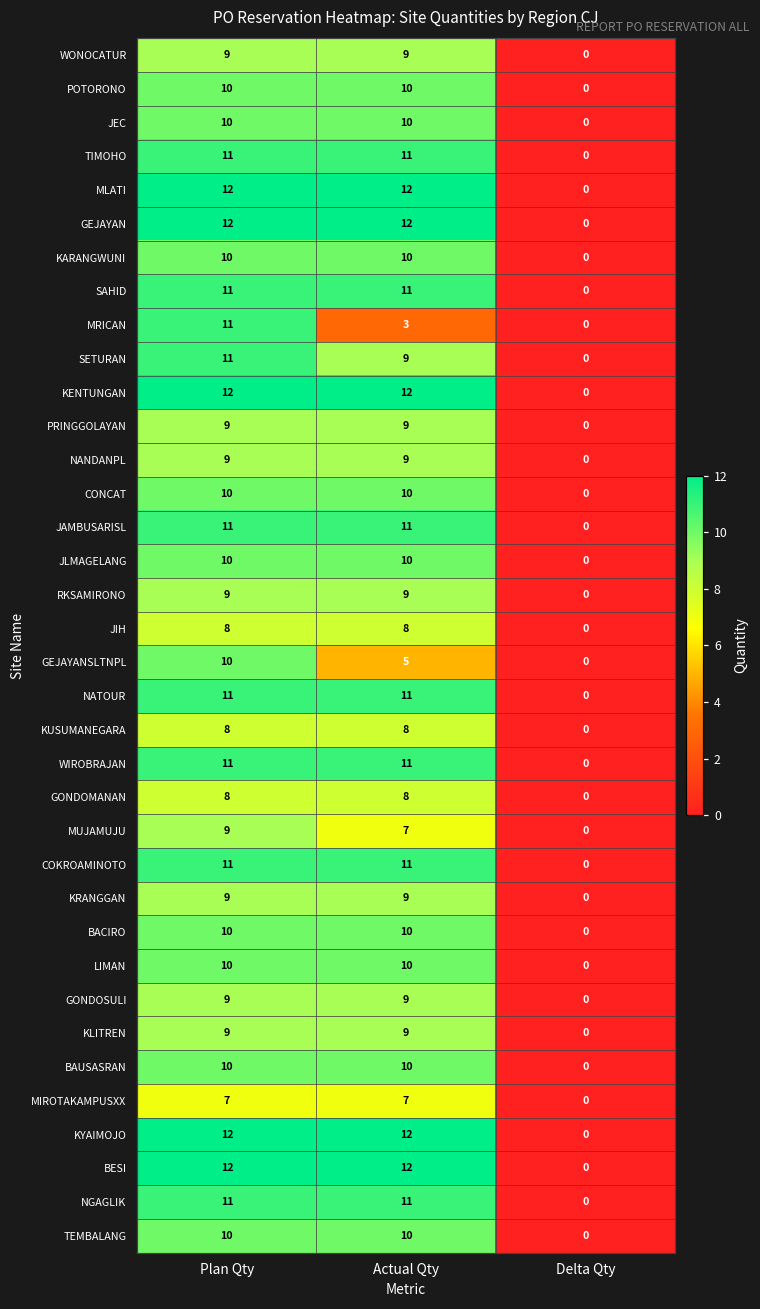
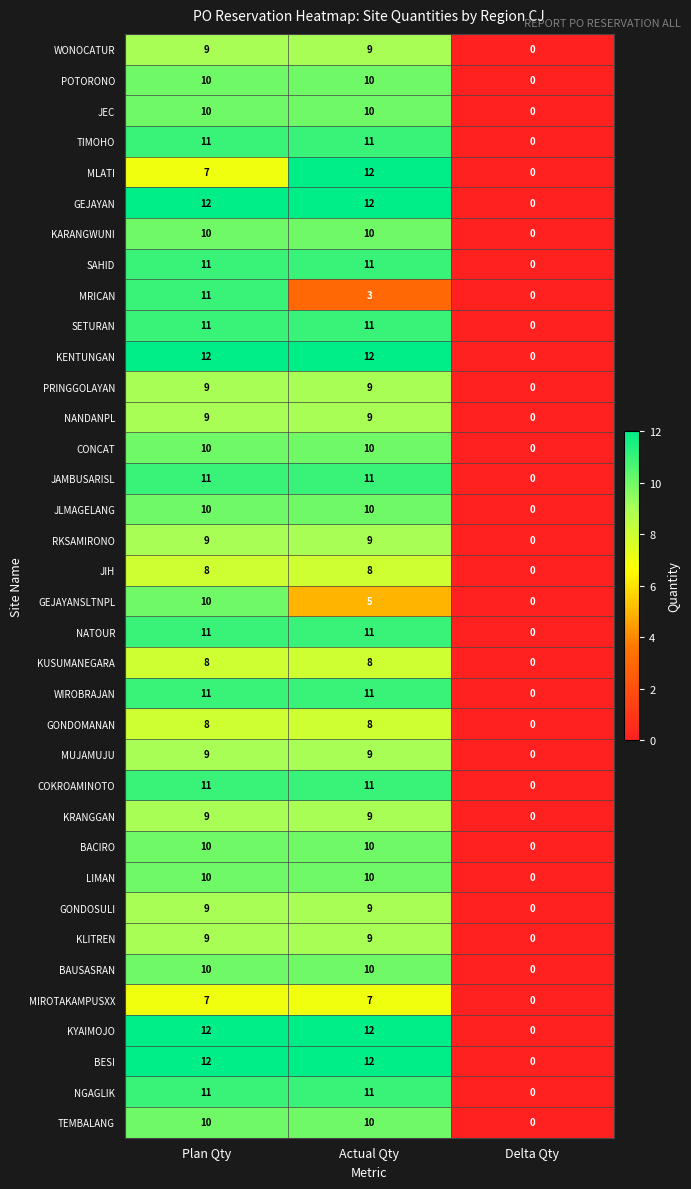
MLATI, Plan Qty: 12 -> 7
SETURAN, Actual Qty: 9 -> 11
MUJAMUJU, Actual Qty: 7 -> 9
